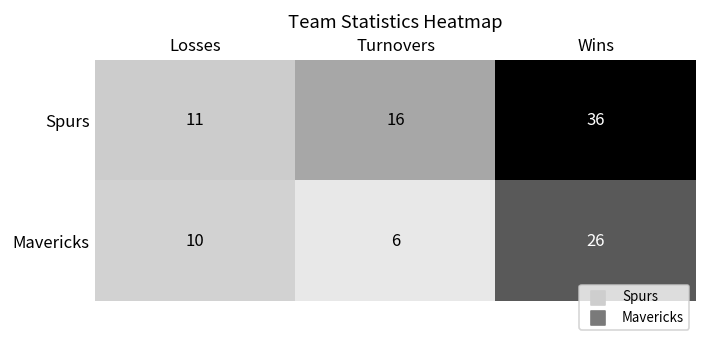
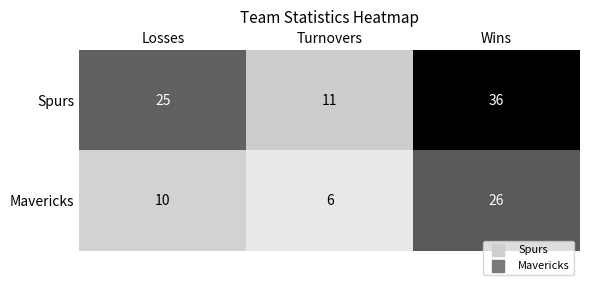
Spurs, Losses: 11 -> 25
Spurs, Turnovers: 16 -> 11
